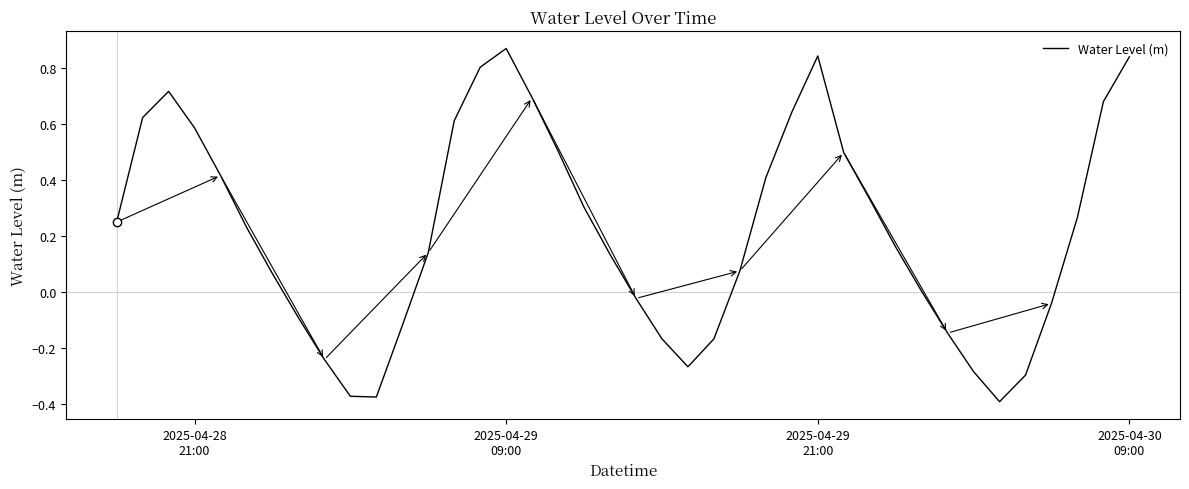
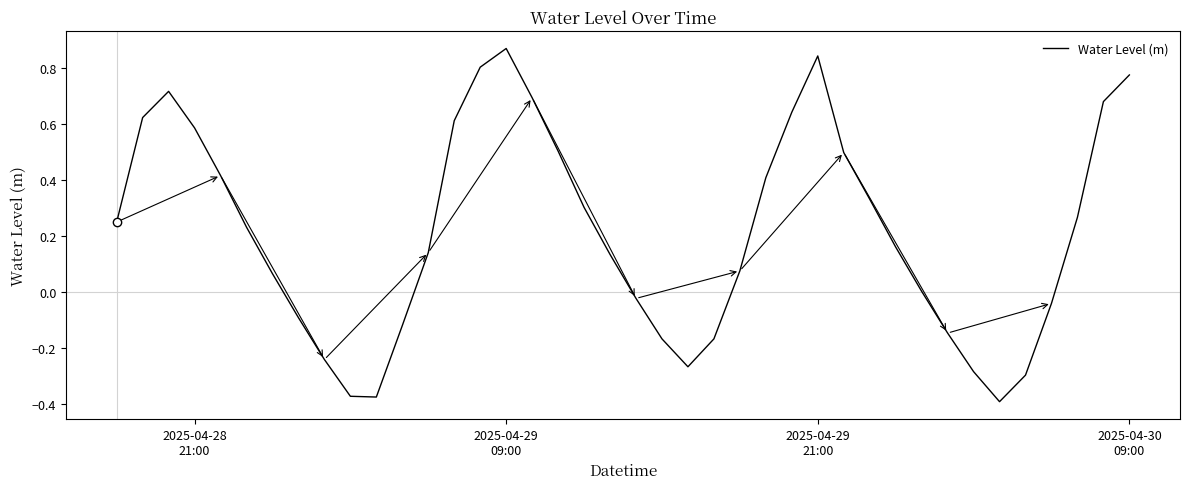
Water Level (m), 2025-04-30 09:00: 0.84 -> 0.78
